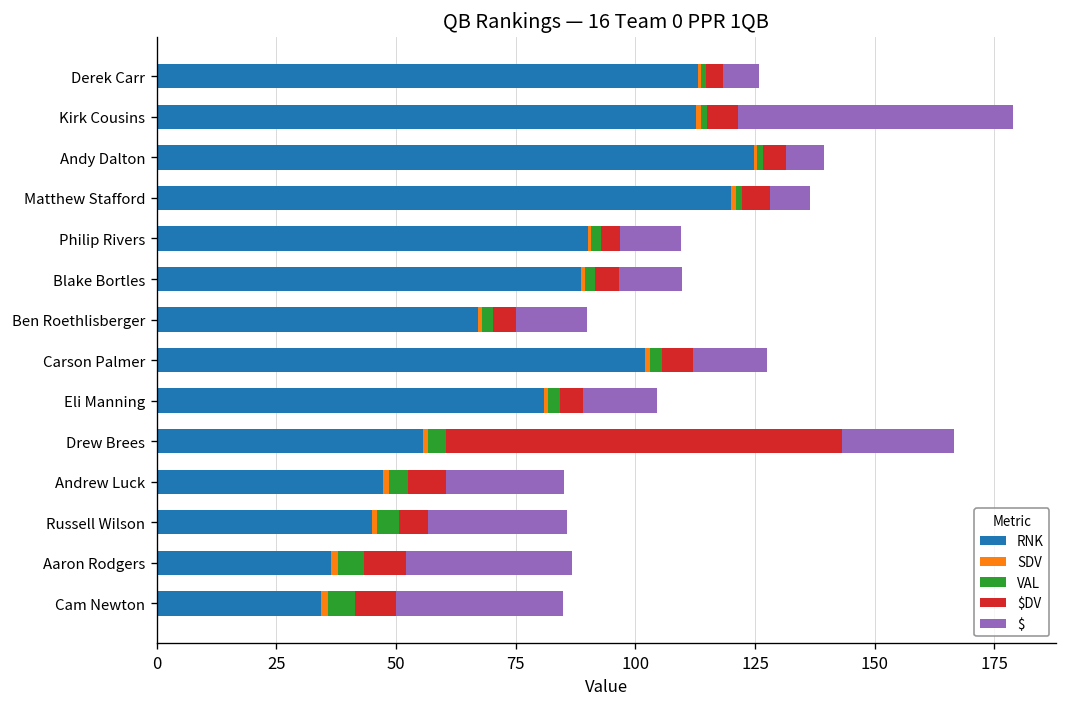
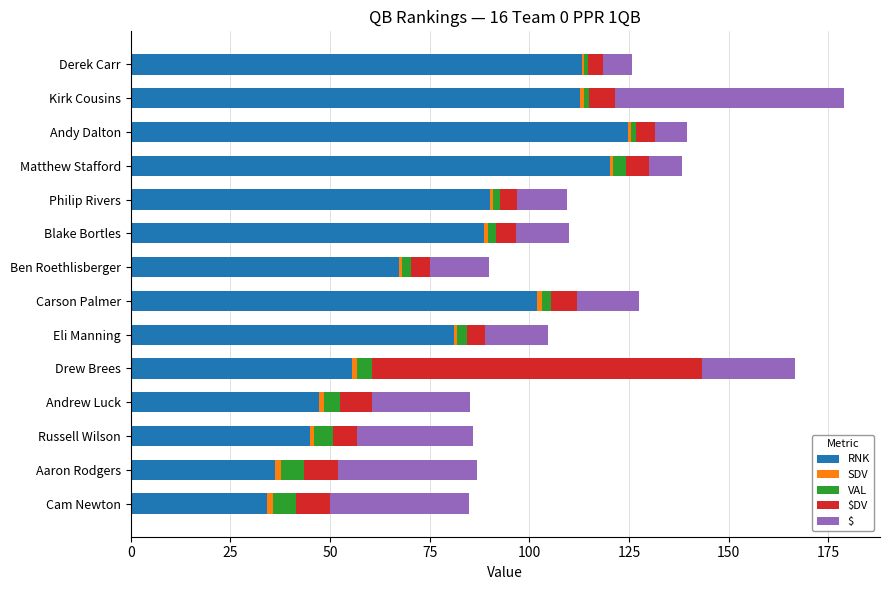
VAL, Matthew Stafford: 1 -> 3
